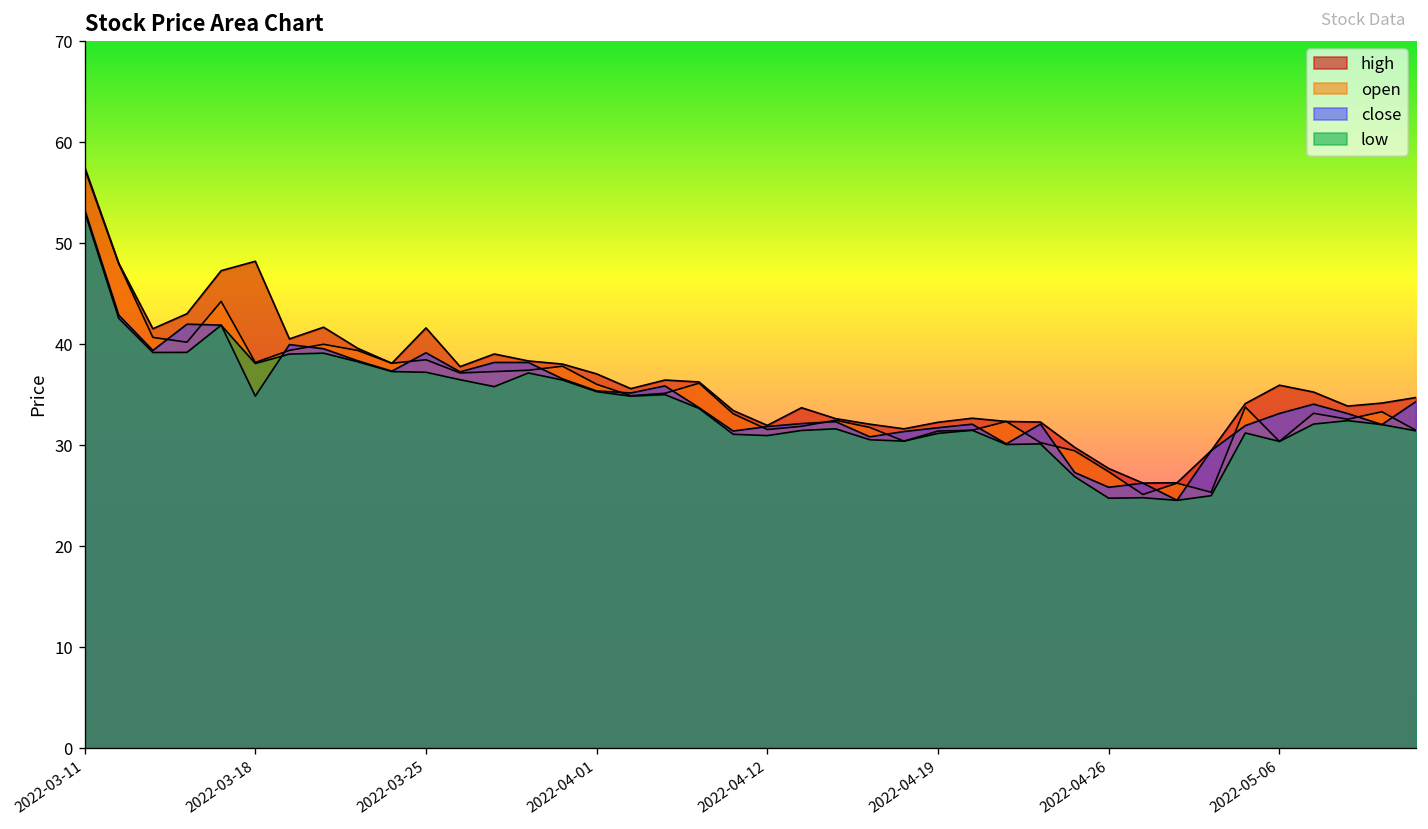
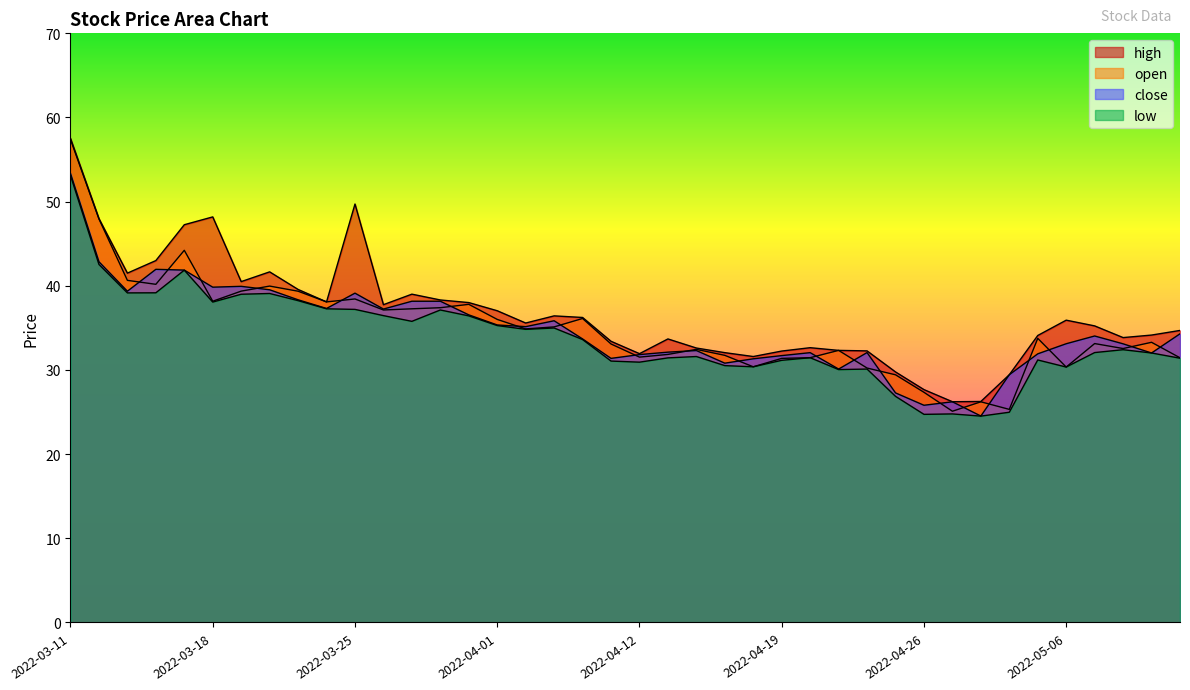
close, 2022-03-18: 35 -> 40
high, 2022-03-25: 42 -> 50
